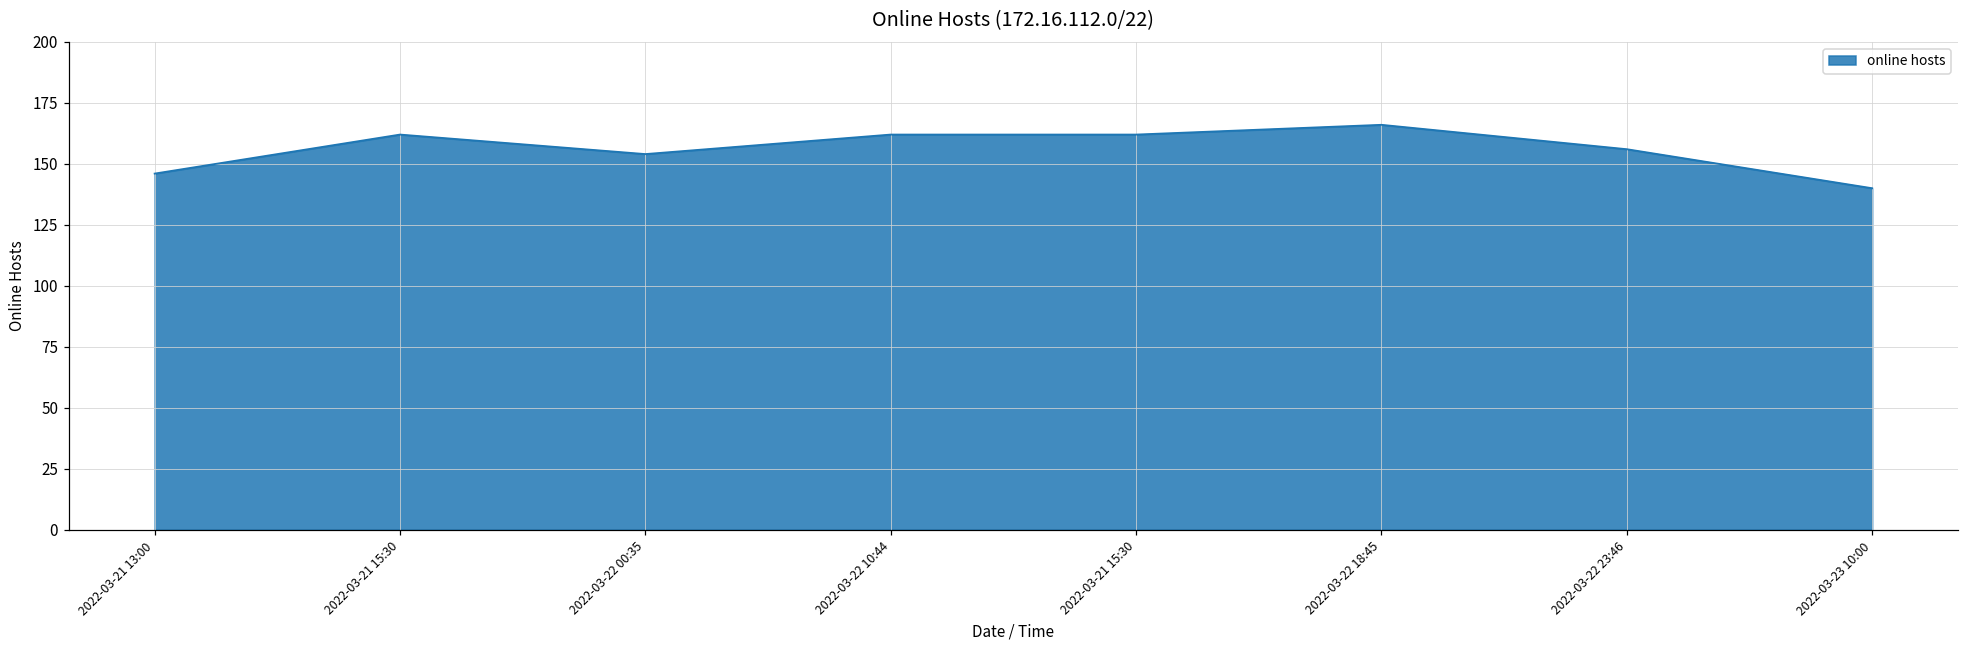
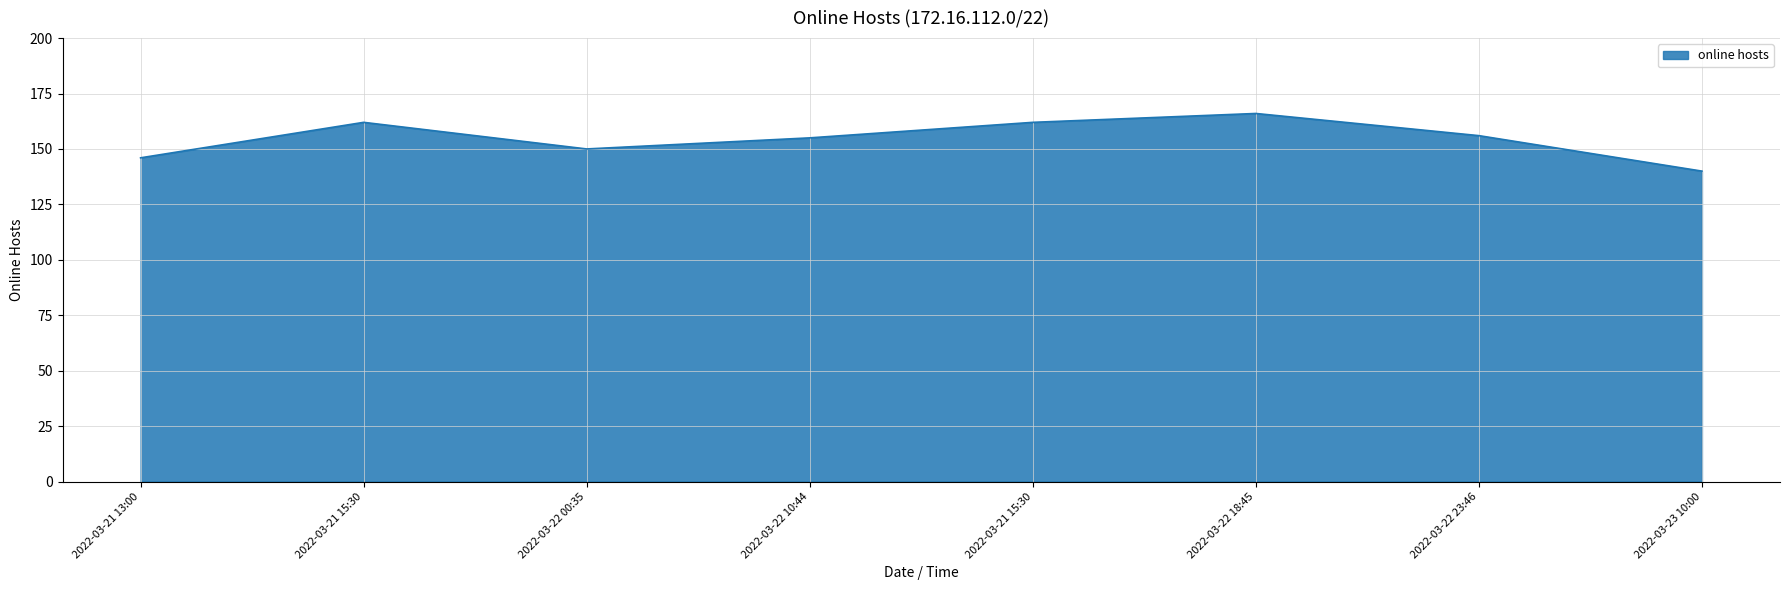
2022-03-22 00:35: 154 -> 150
2022-03-22 10:44: 162 -> 155
